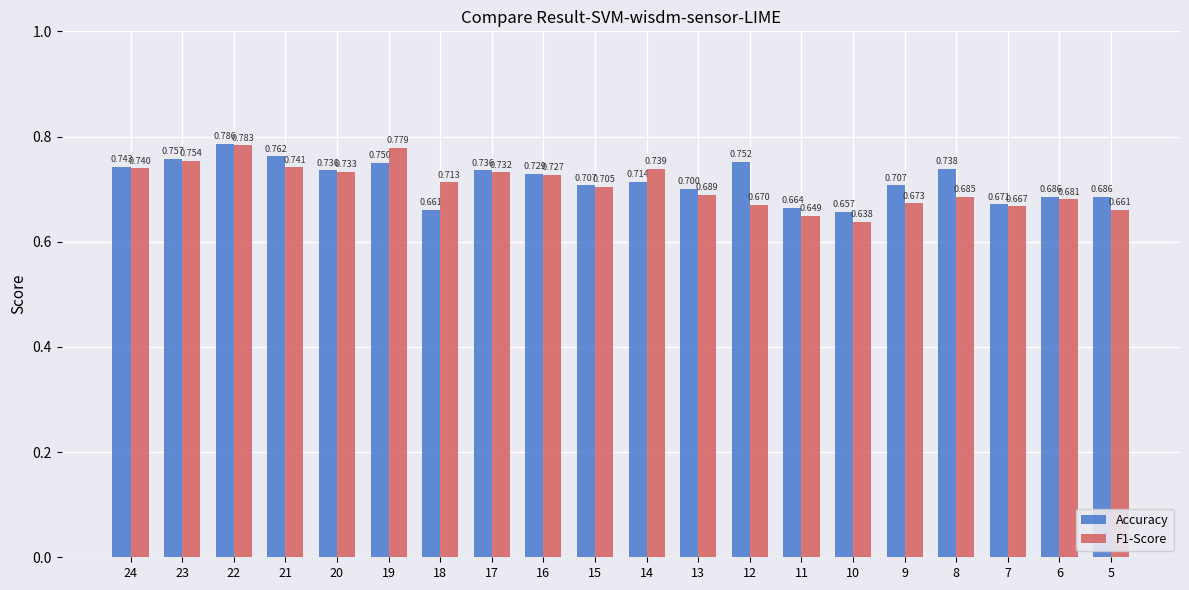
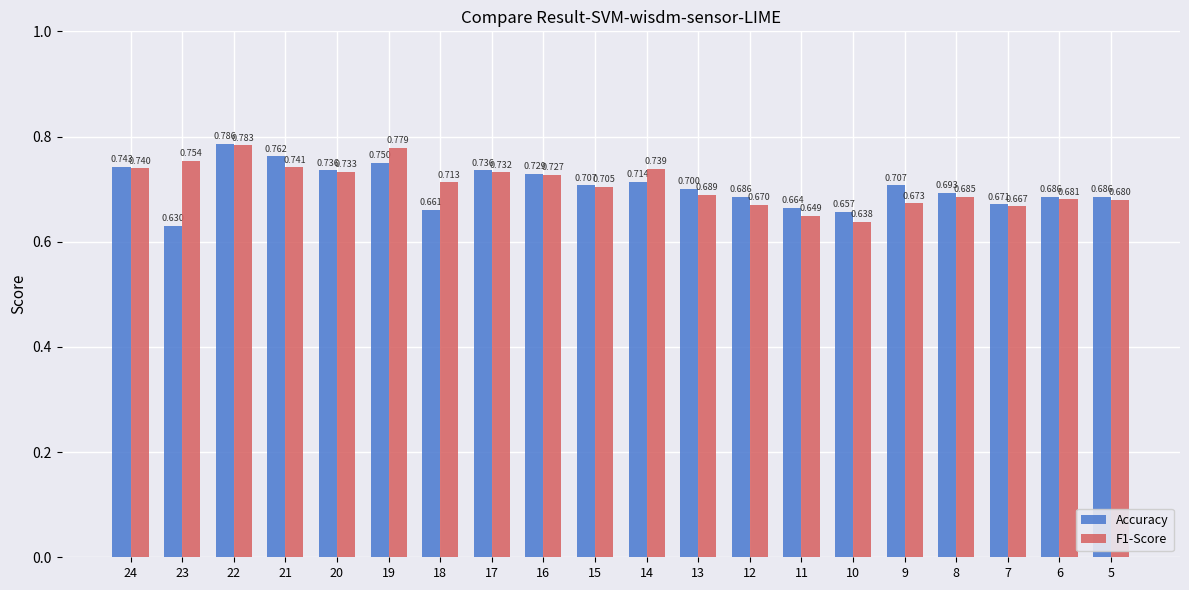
Accuracy, 23: 0.757 -> 0.630
Accuracy, 12: 0.752 -> 0.686
Accuracy, 8: 0.738 -> 0.693
F1-Score, 5: 0.661 -> 0.680
